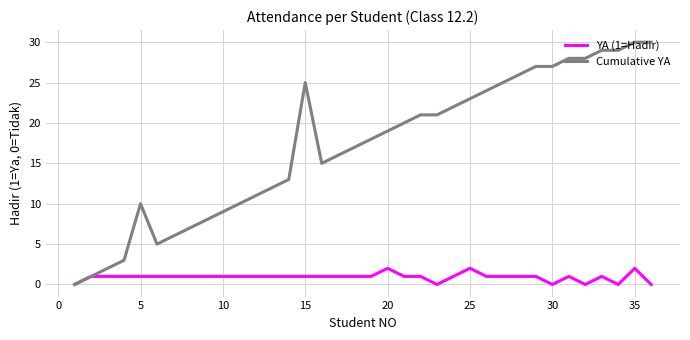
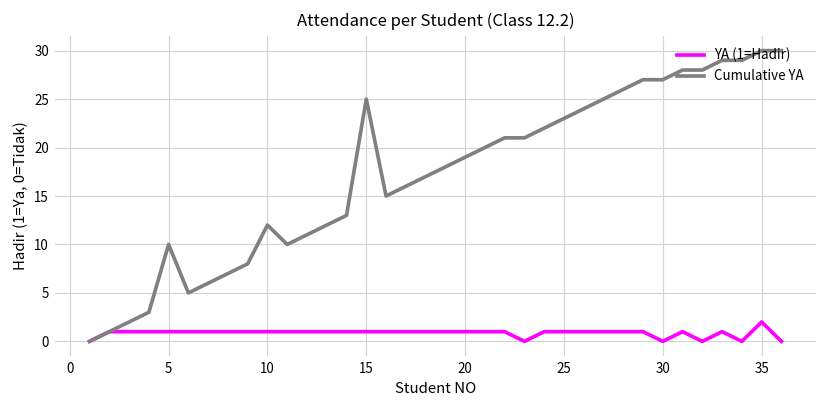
Cumulative YA, 10: 9 -> 12
YA (1=Hadir), 20: 2 -> 1
YA (1=Hadir), 25: 2 -> 1
